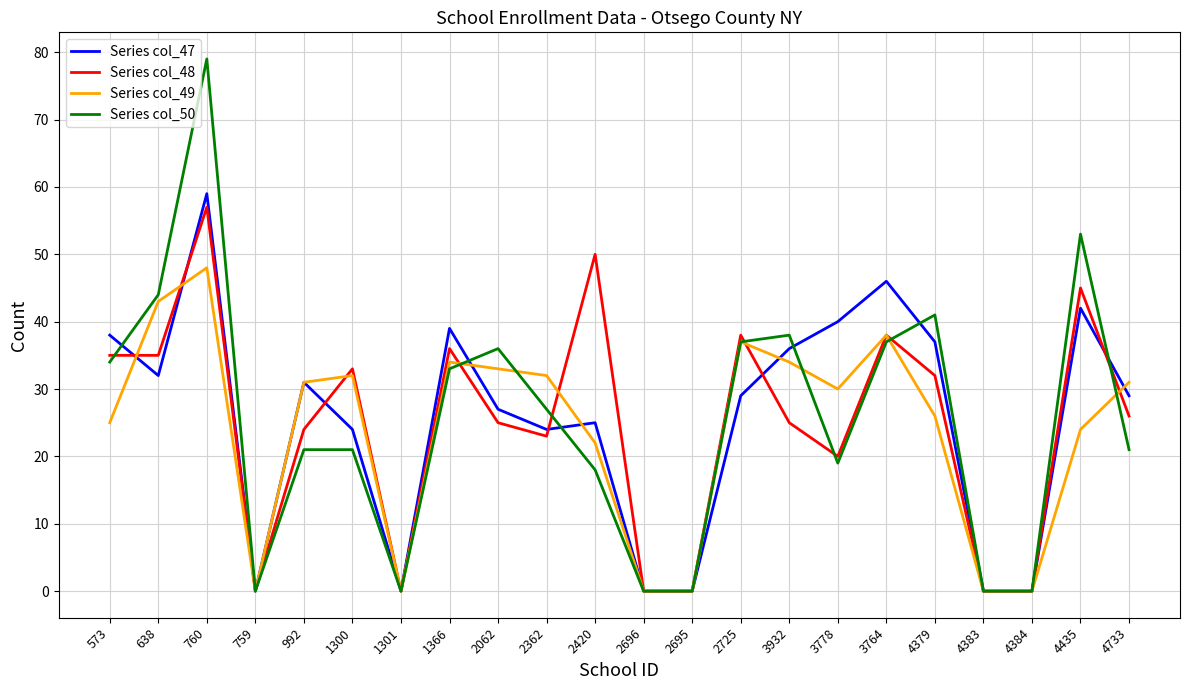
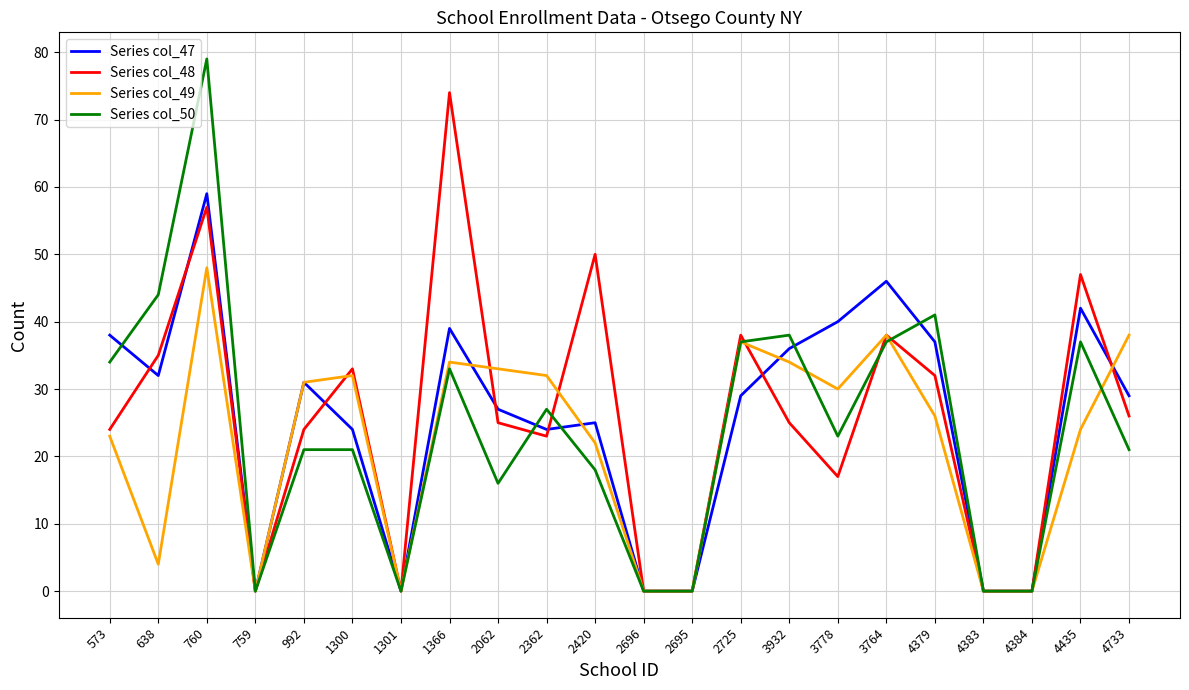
Series col_48, 573: 35 -> 24
Series col_49, 573: 25 -> 23
Series col_49, 638: 43 -> 4
Series col_48, 1366: 36 -> 74
Series col_50, 2062: 36 -> 16
Series col_48, 3778: 20 -> 17
Series col_50, 3778: 19 -> 23
Series col_48, 4435: 45 -> 47
Series col_50, 4435: 53 -> 37
Series col_49, 4733: 31 -> 38
